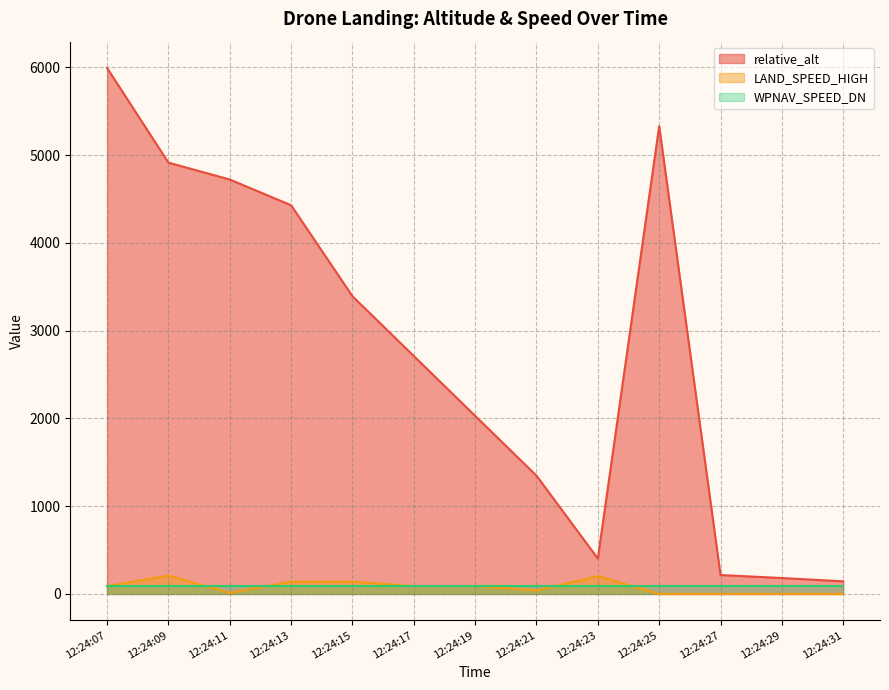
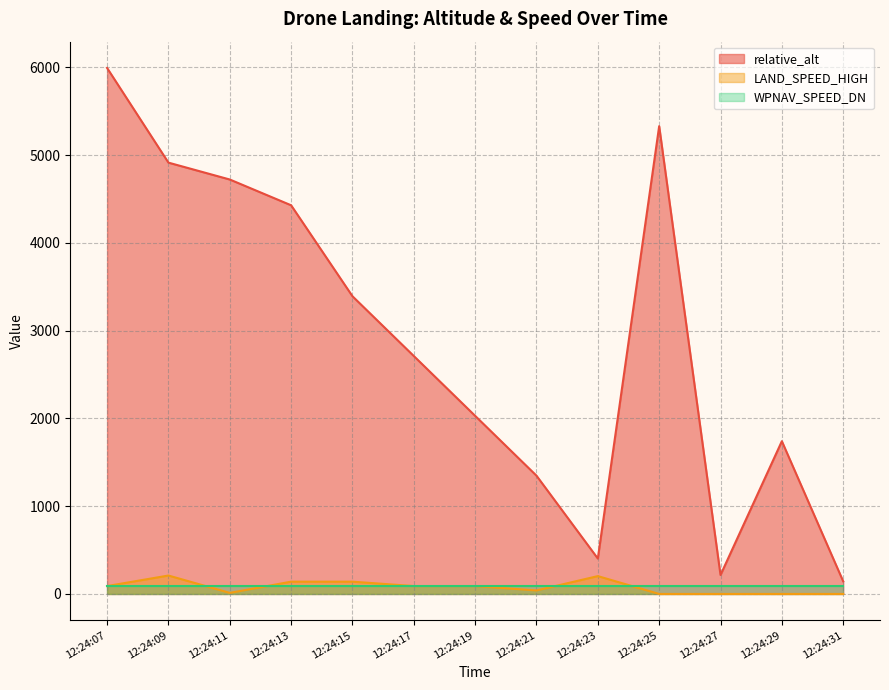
relative_alt, 12:24:29: 200 -> 1700
